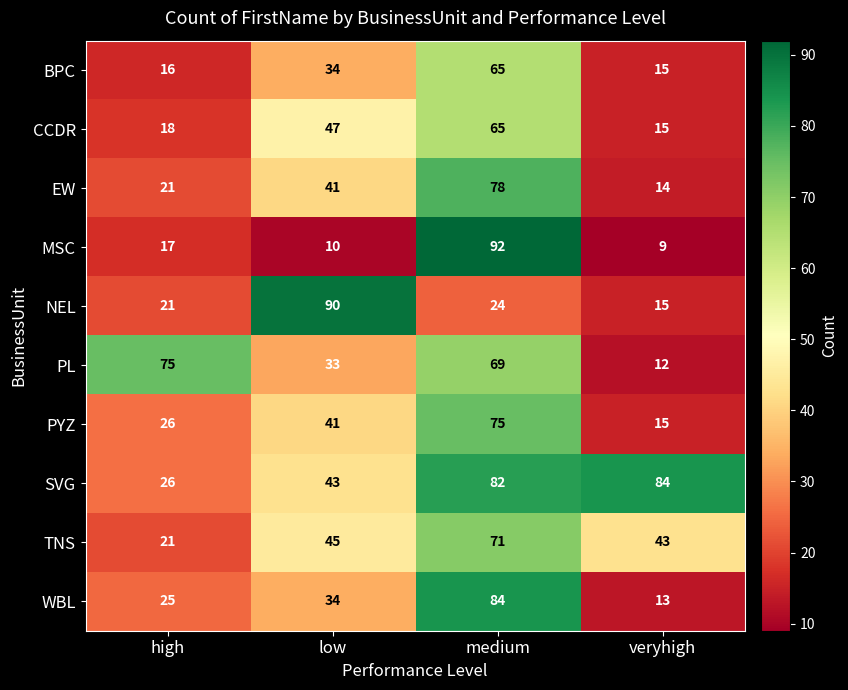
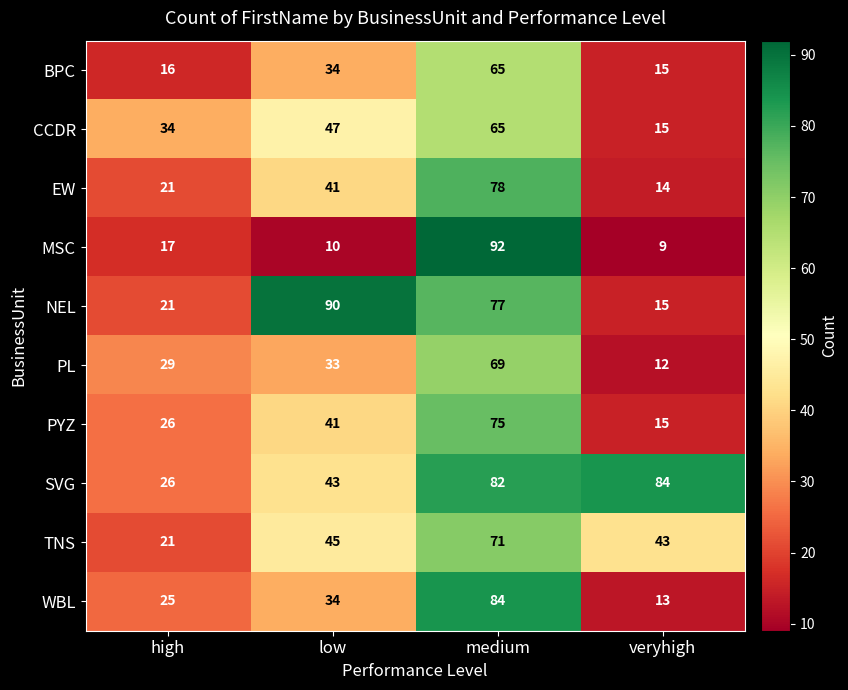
CCDR, high: 18 -> 34
NEL, medium: 24 -> 77
PL, high: 75 -> 29
